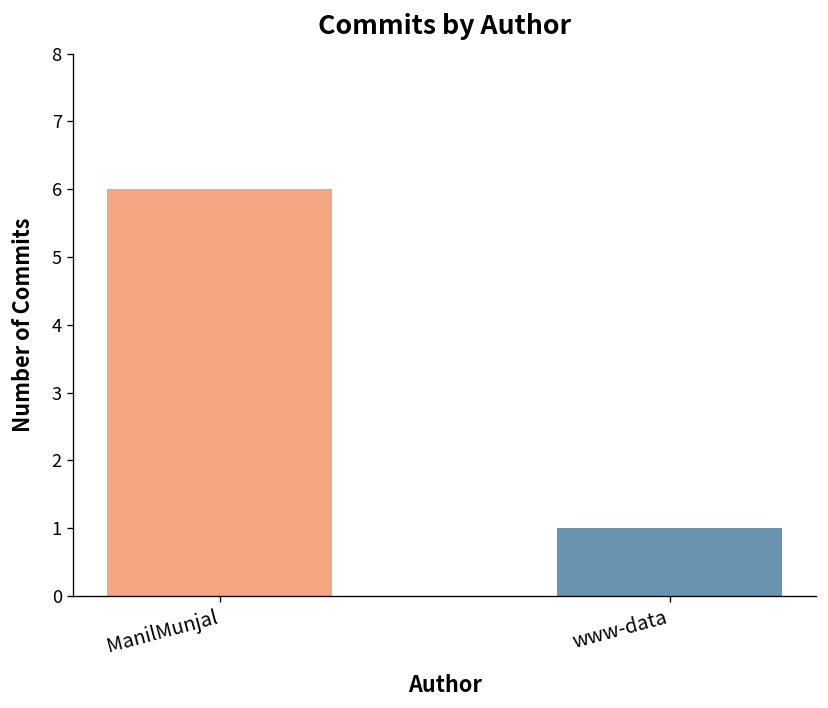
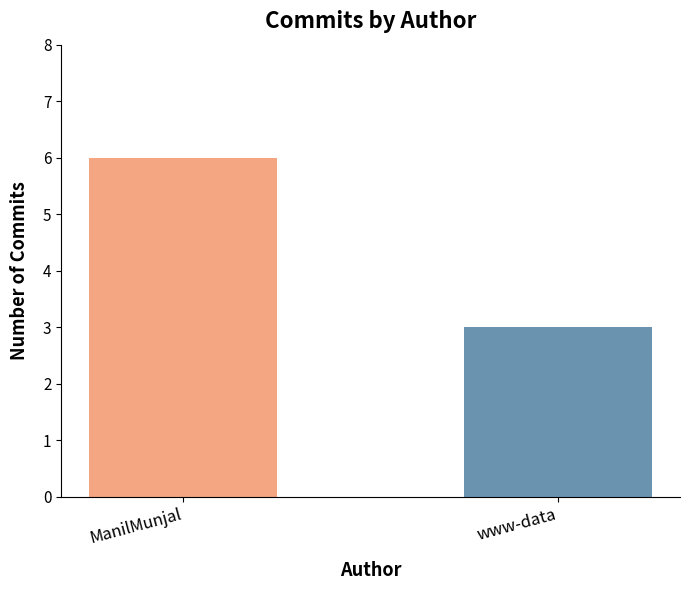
www-data: 1 -> 3
